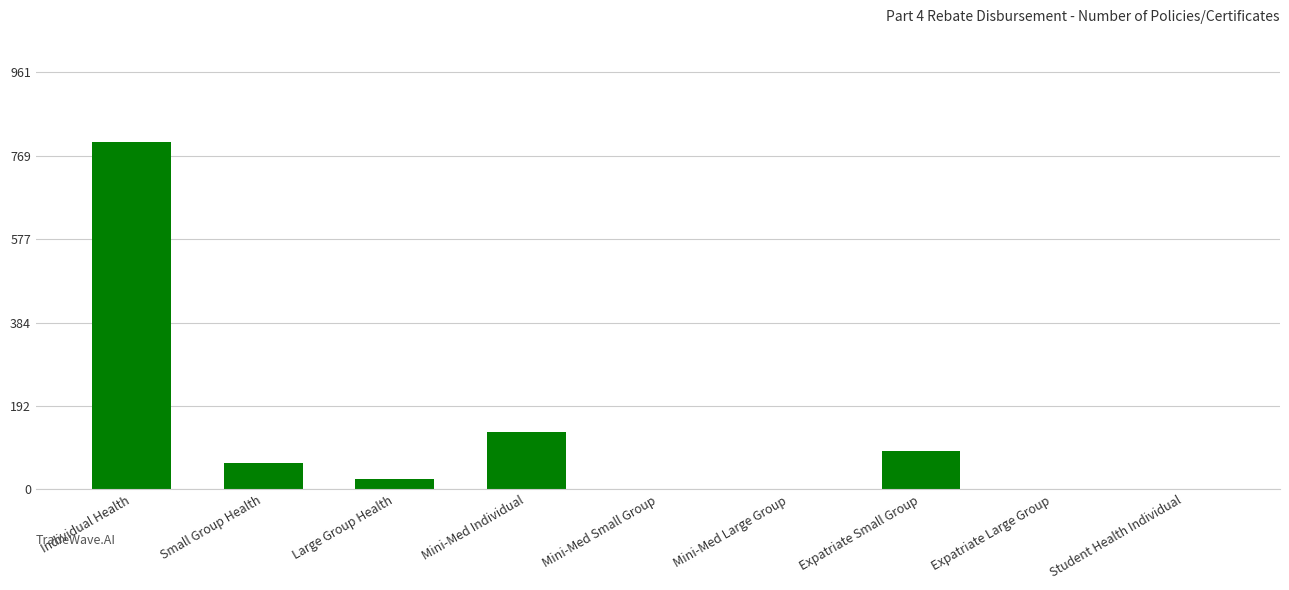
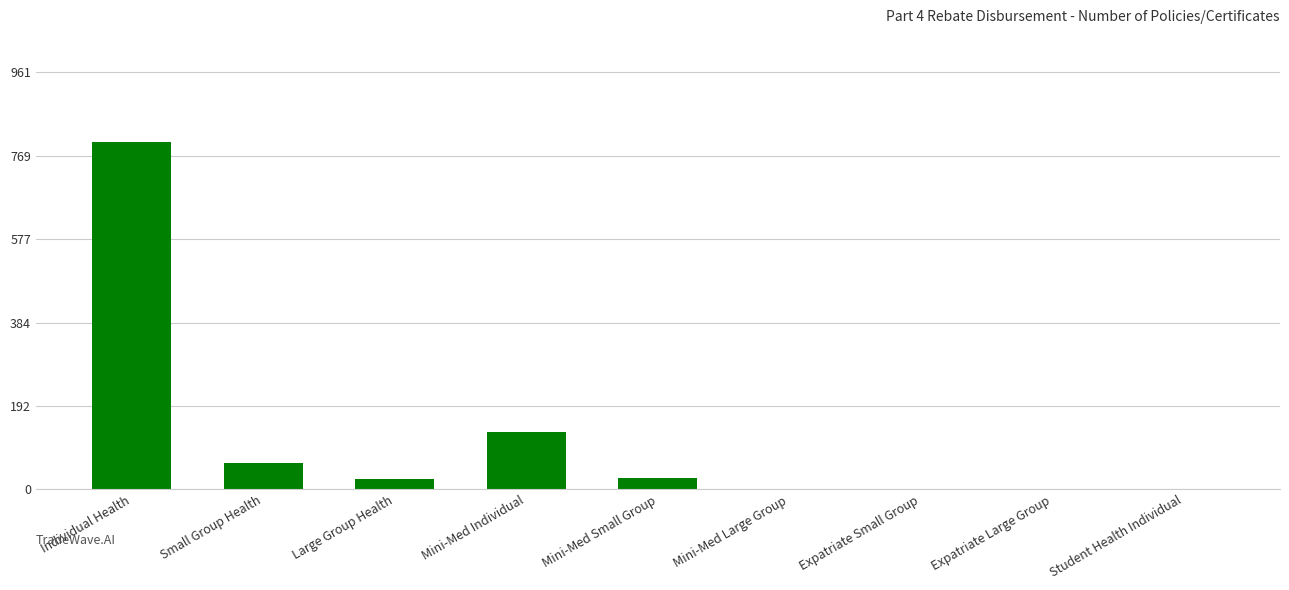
Mini-Med Small Group: 0 -> 30
Expatriate Small Group: 90 -> 0
